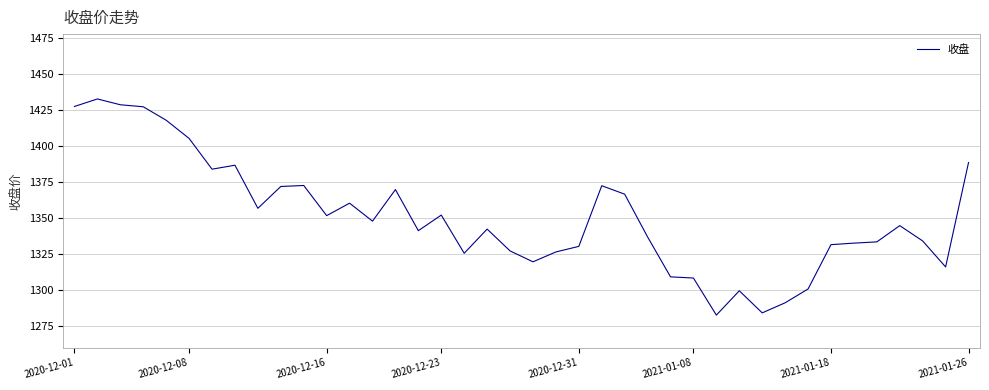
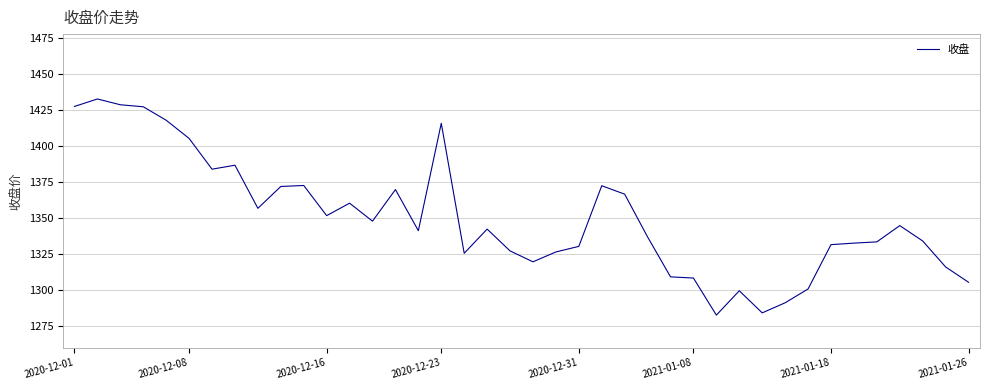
2020-12-23: 1352 -> 1416
2021-01-26: 1388 -> 1305
